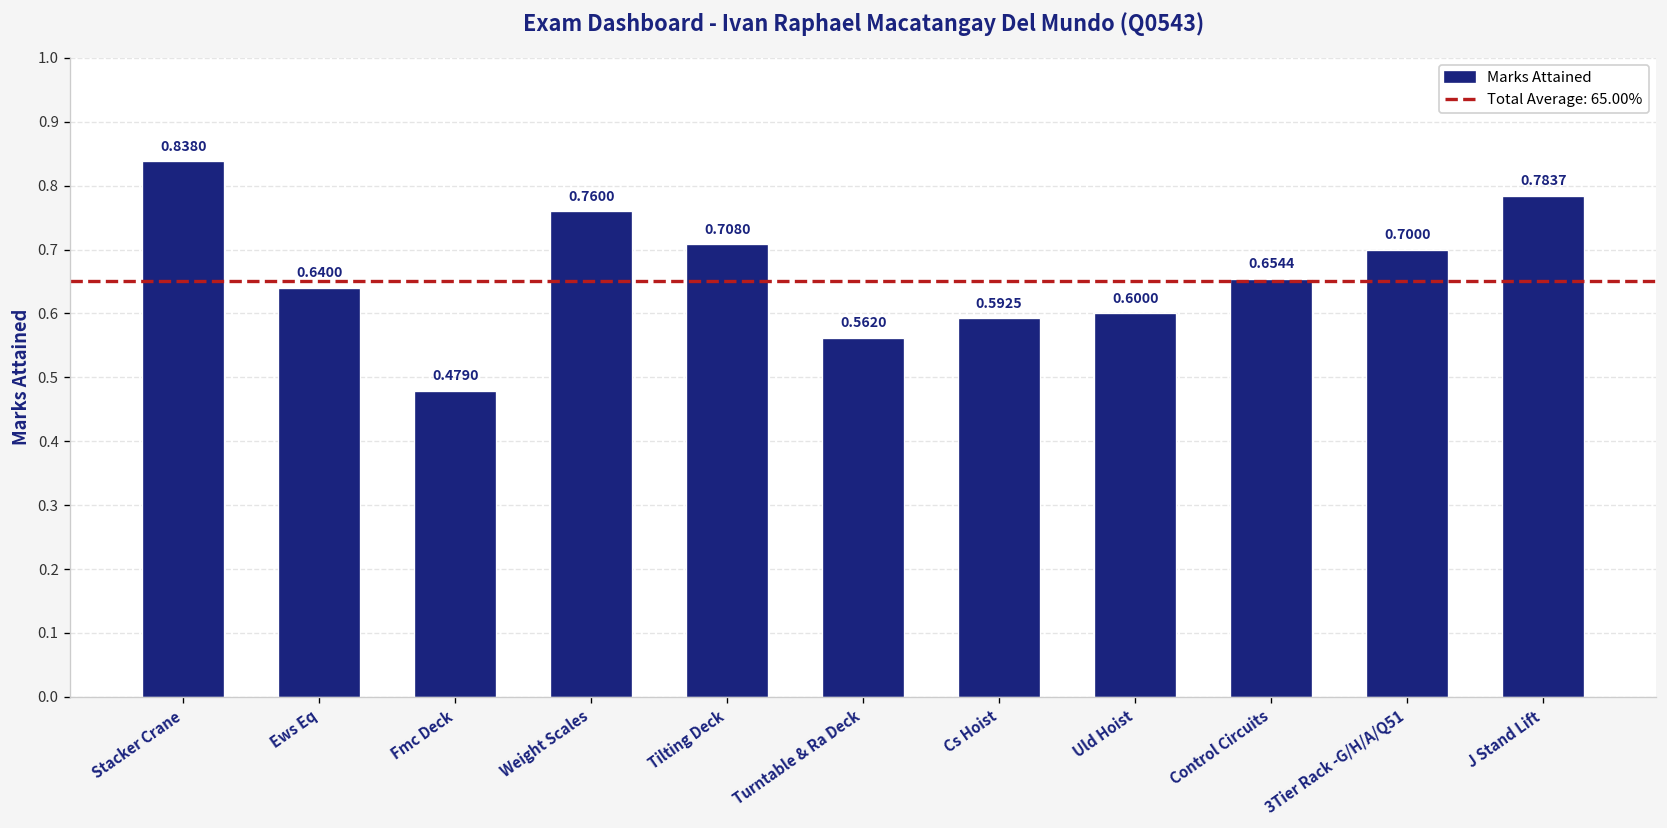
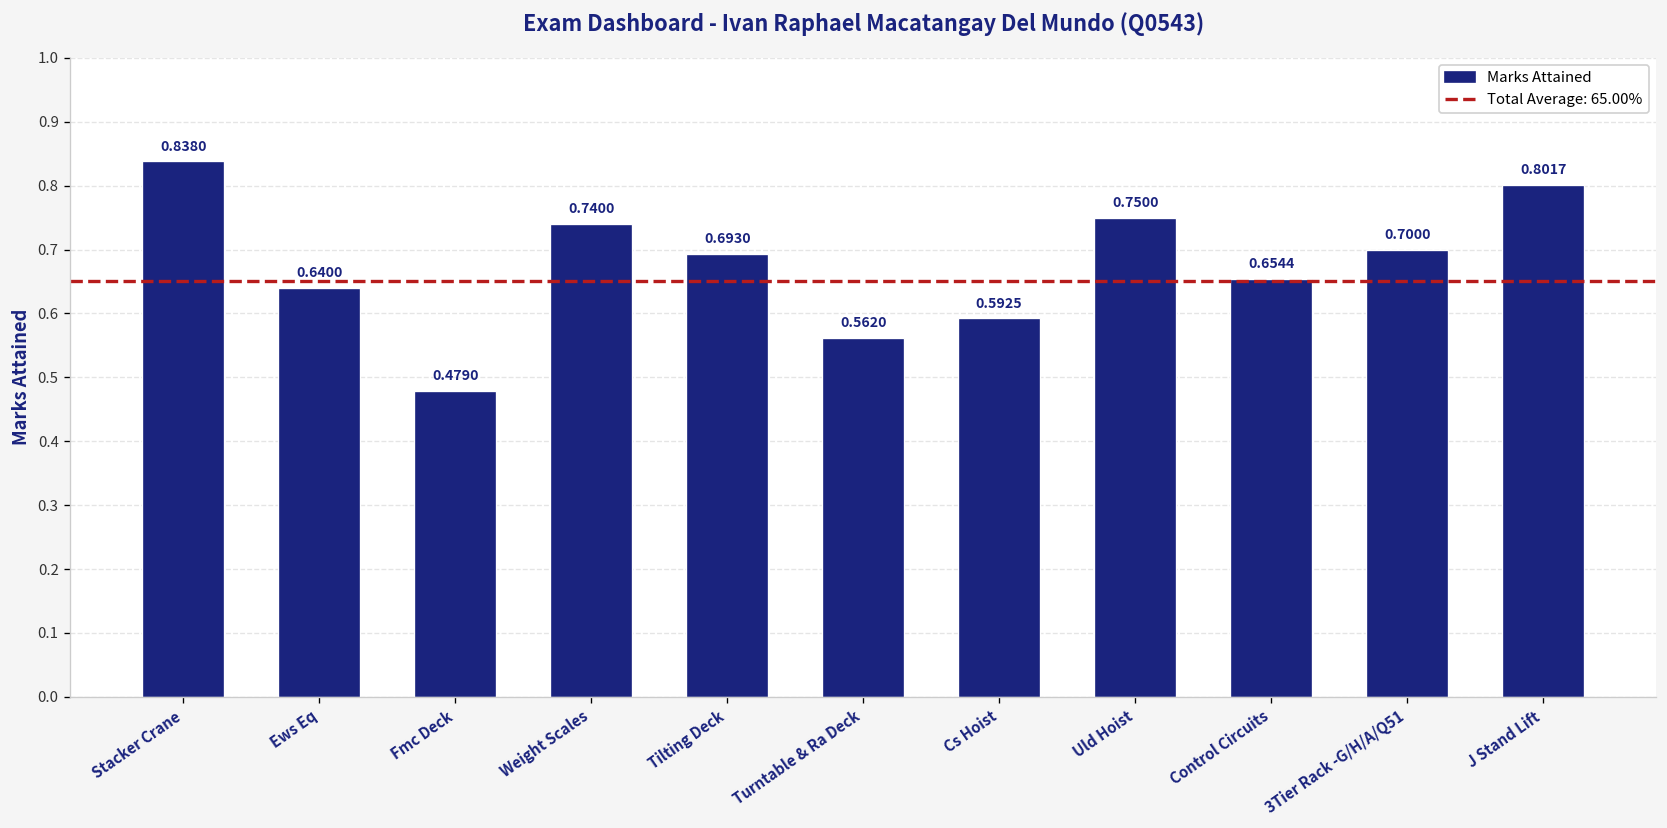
Weight Scales: 0.7600 -> 0.7400
Tilting Deck: 0.7080 -> 0.6930
Uld Hoist: 0.6000 -> 0.7500
J Stand Lift: 0.7837 -> 0.8017
